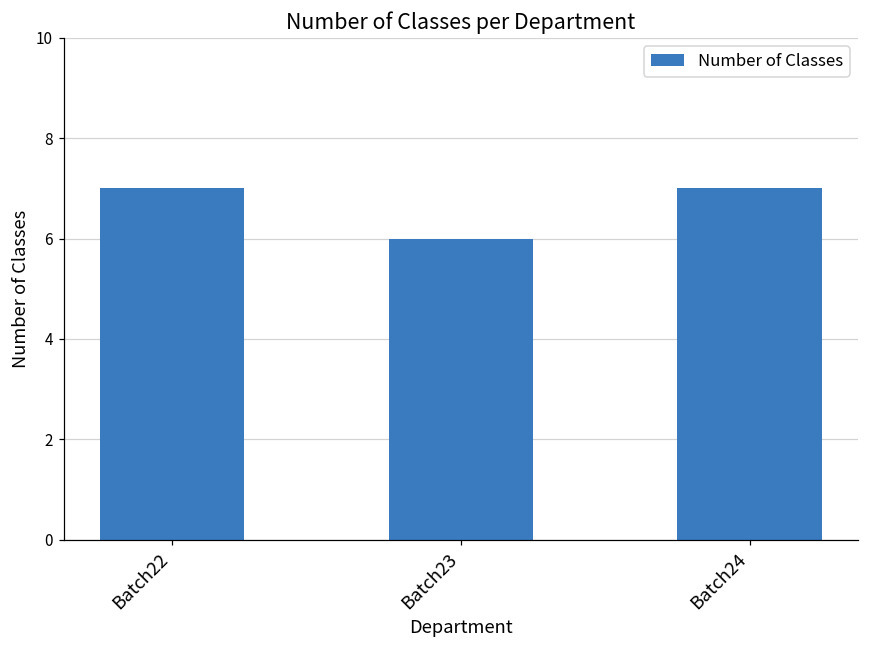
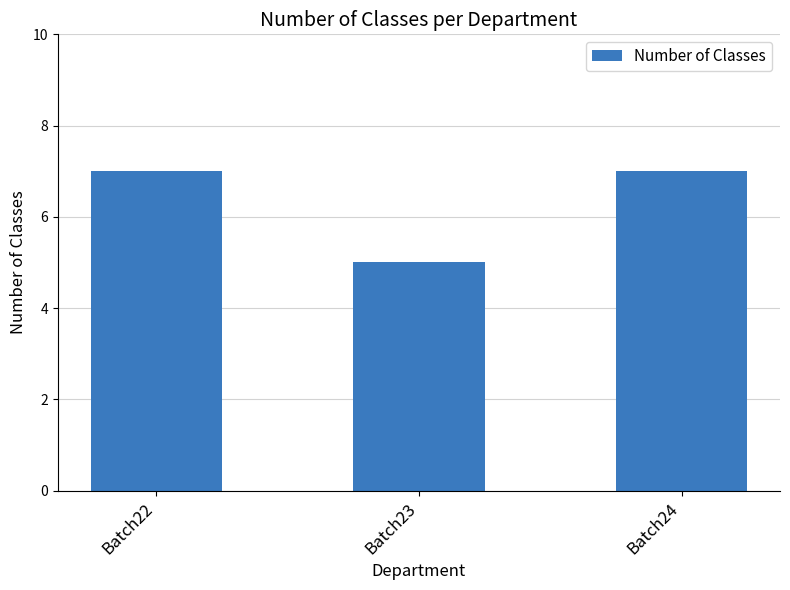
Batch23: 6 -> 5
